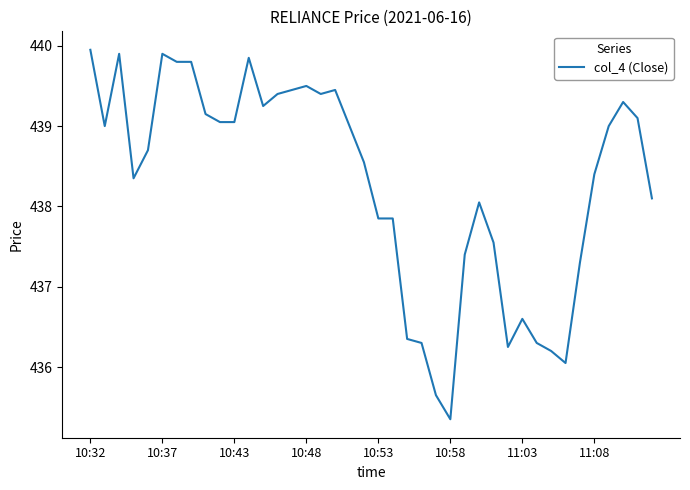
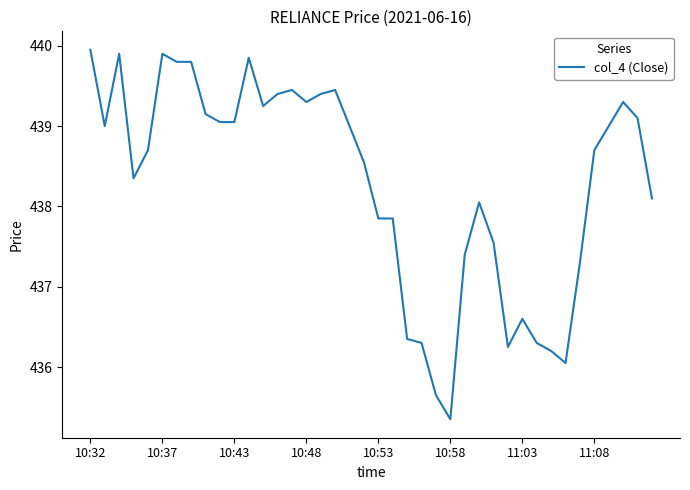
10:48: 439.5 -> 439.3
11:08: 438.4 -> 438.7
